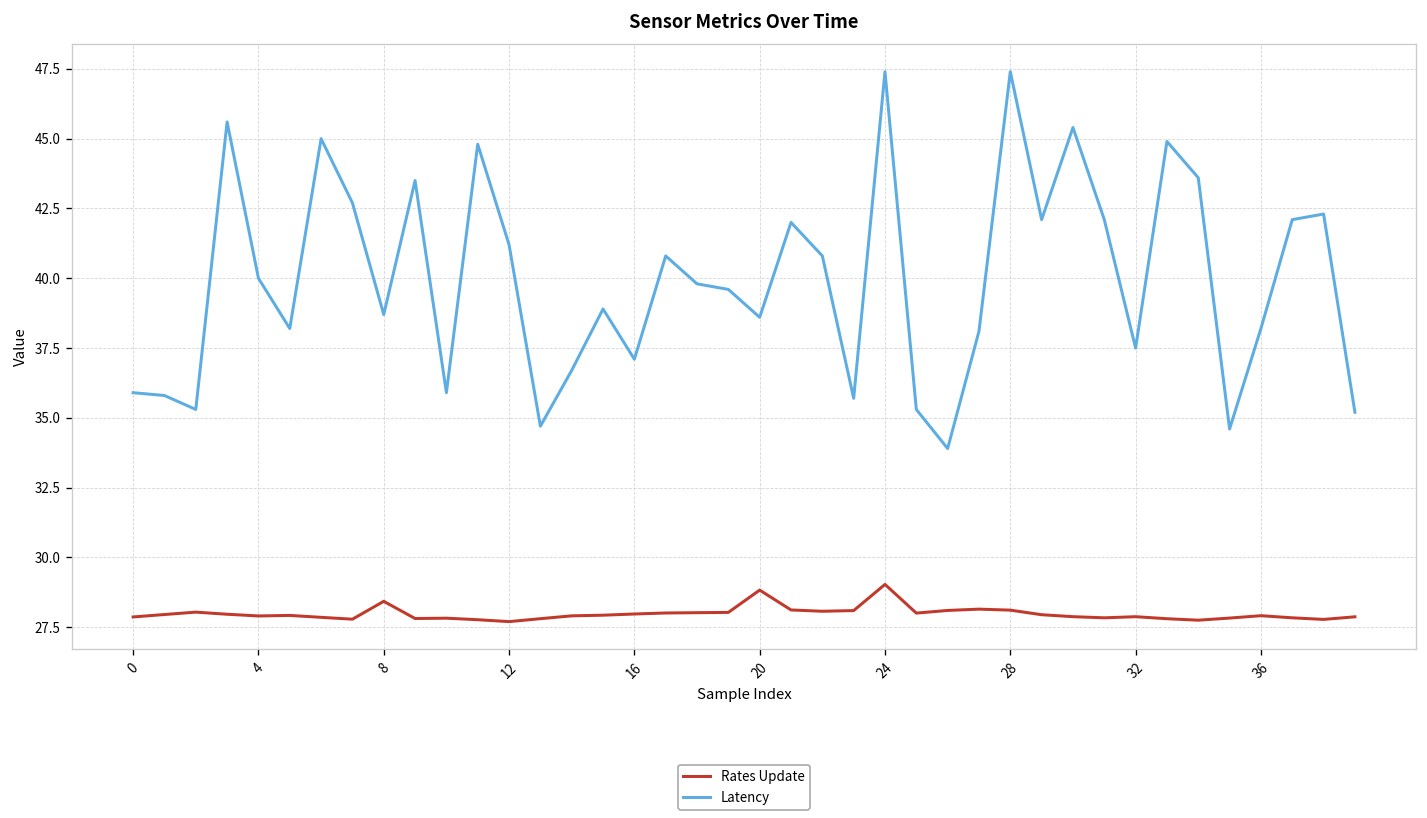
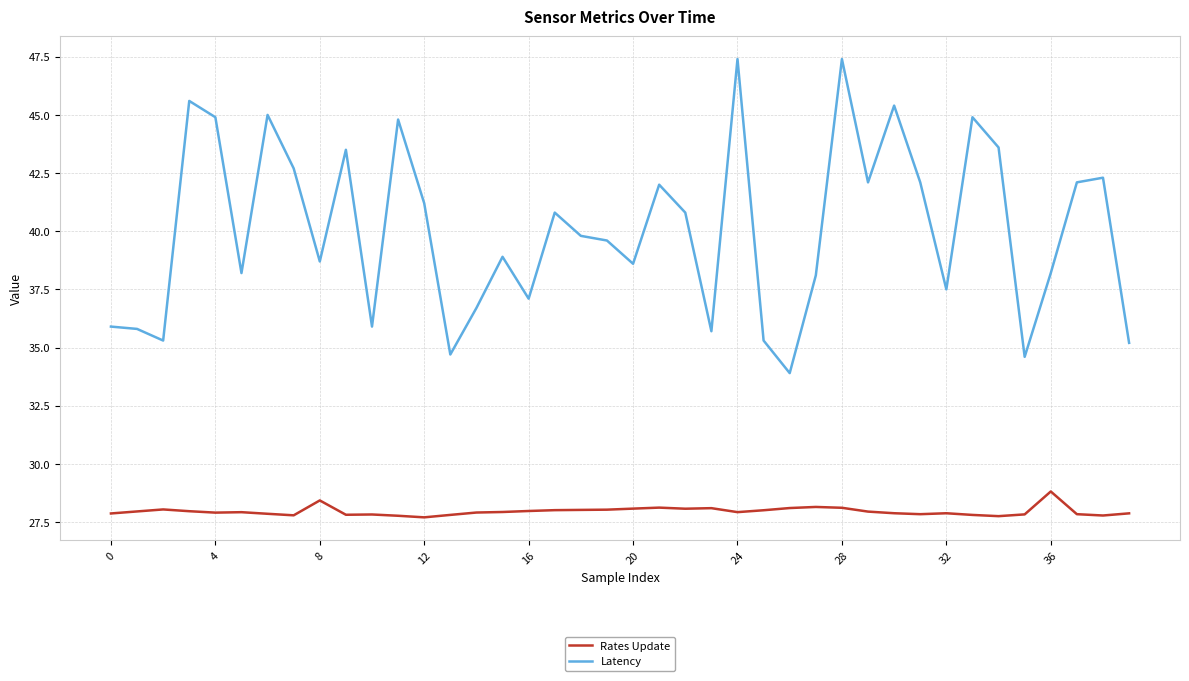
Latency, 4: 40.0 -> 44.9
Rates Update, 20: 28.8 -> 28.1
Rates Update, 24: 29.0 -> 27.9
Rates Update, 36: 27.9 -> 28.8
